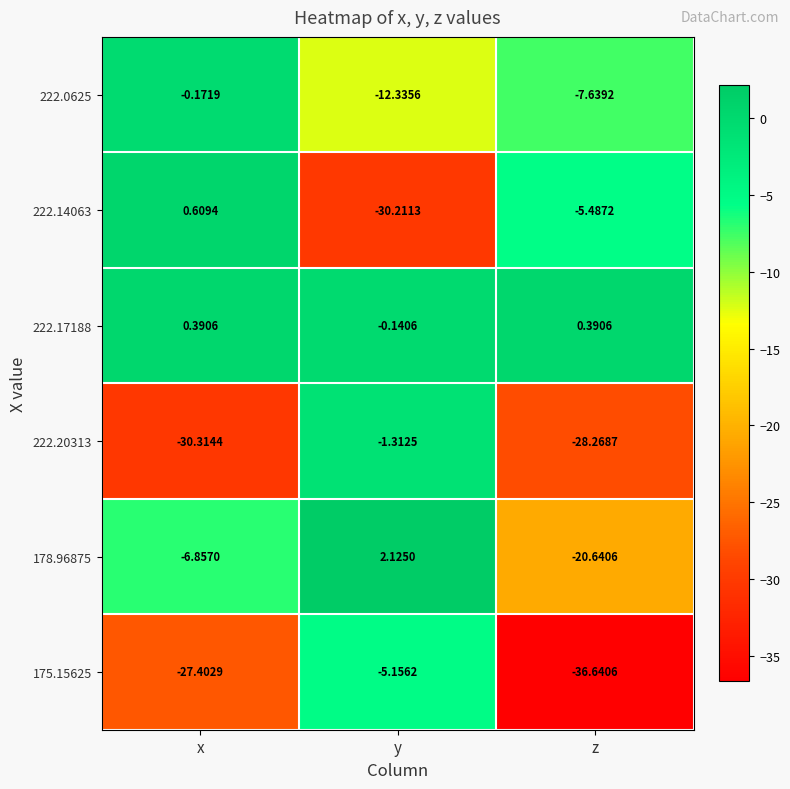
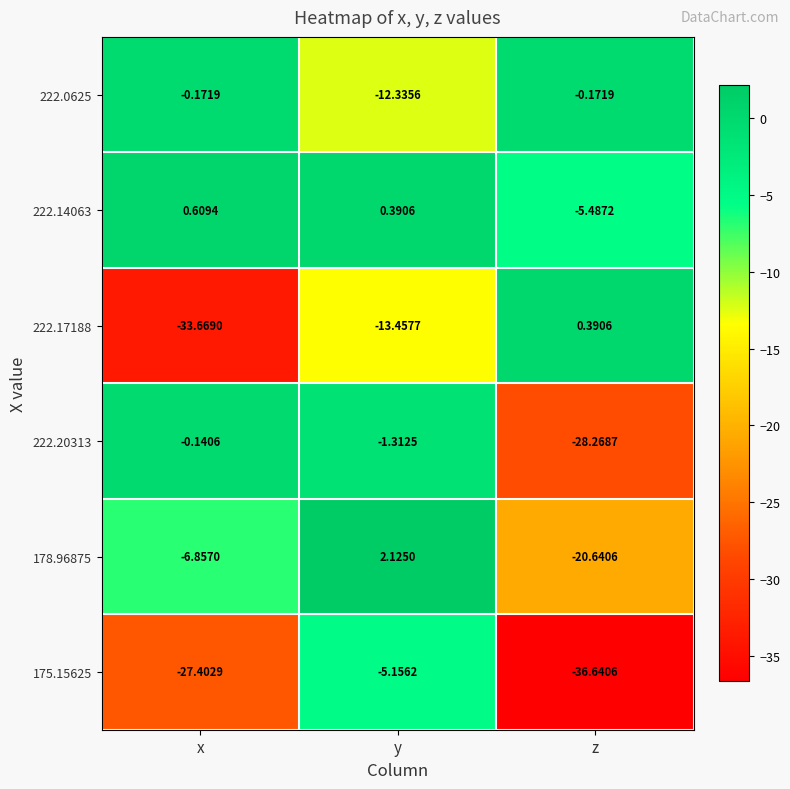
222.0625, z: -7.6392 -> -0.1719
222.14063, y: -30.2113 -> 0.3906
222.17188, x: 0.3906 -> -33.6690
222.17188, y: -0.1406 -> -13.4577
222.20313, x: -30.3144 -> -0.1406
